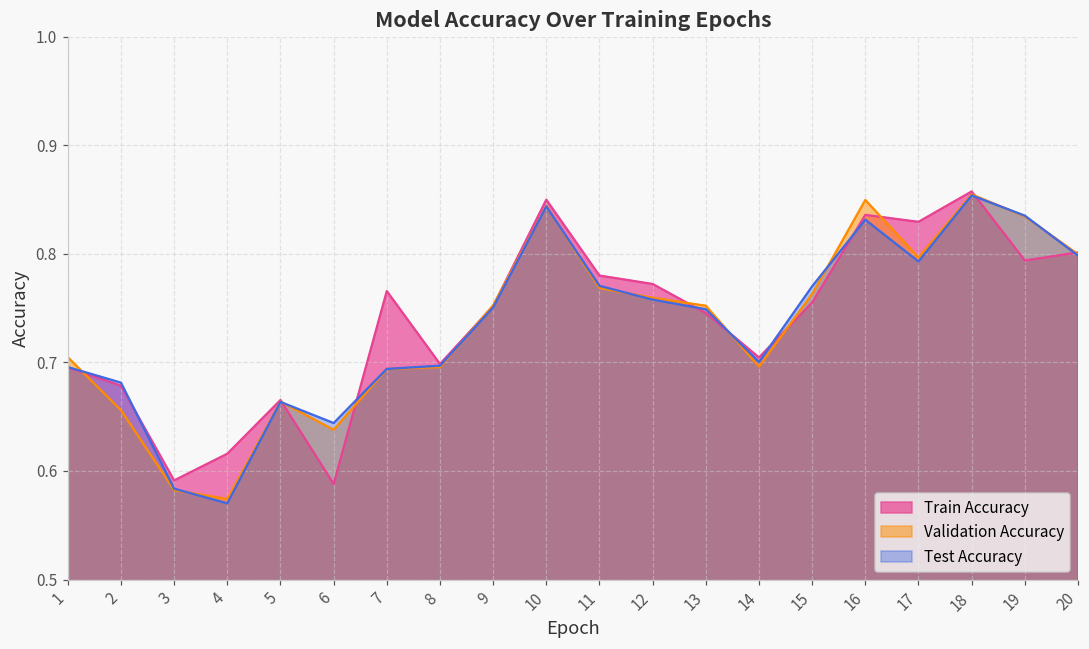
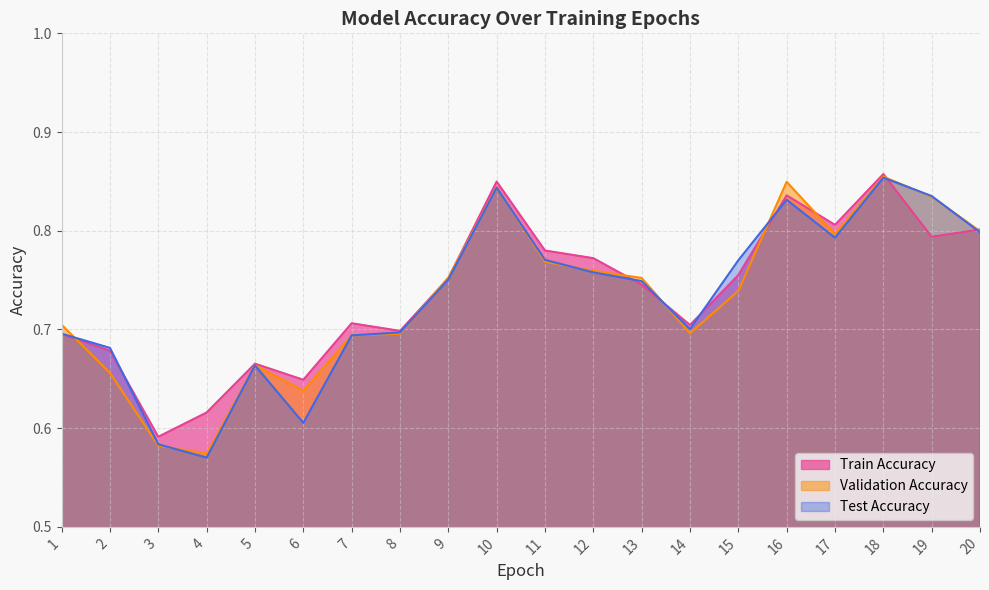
Train Accuracy, 6: 0.59 -> 0.65
Test Accuracy, 6: 0.64 -> 0.61
Train Accuracy, 7: 0.77 -> 0.71
Validation Accuracy, 15: 0.76 -> 0.74
Train Accuracy, 17: 0.83 -> 0.81
